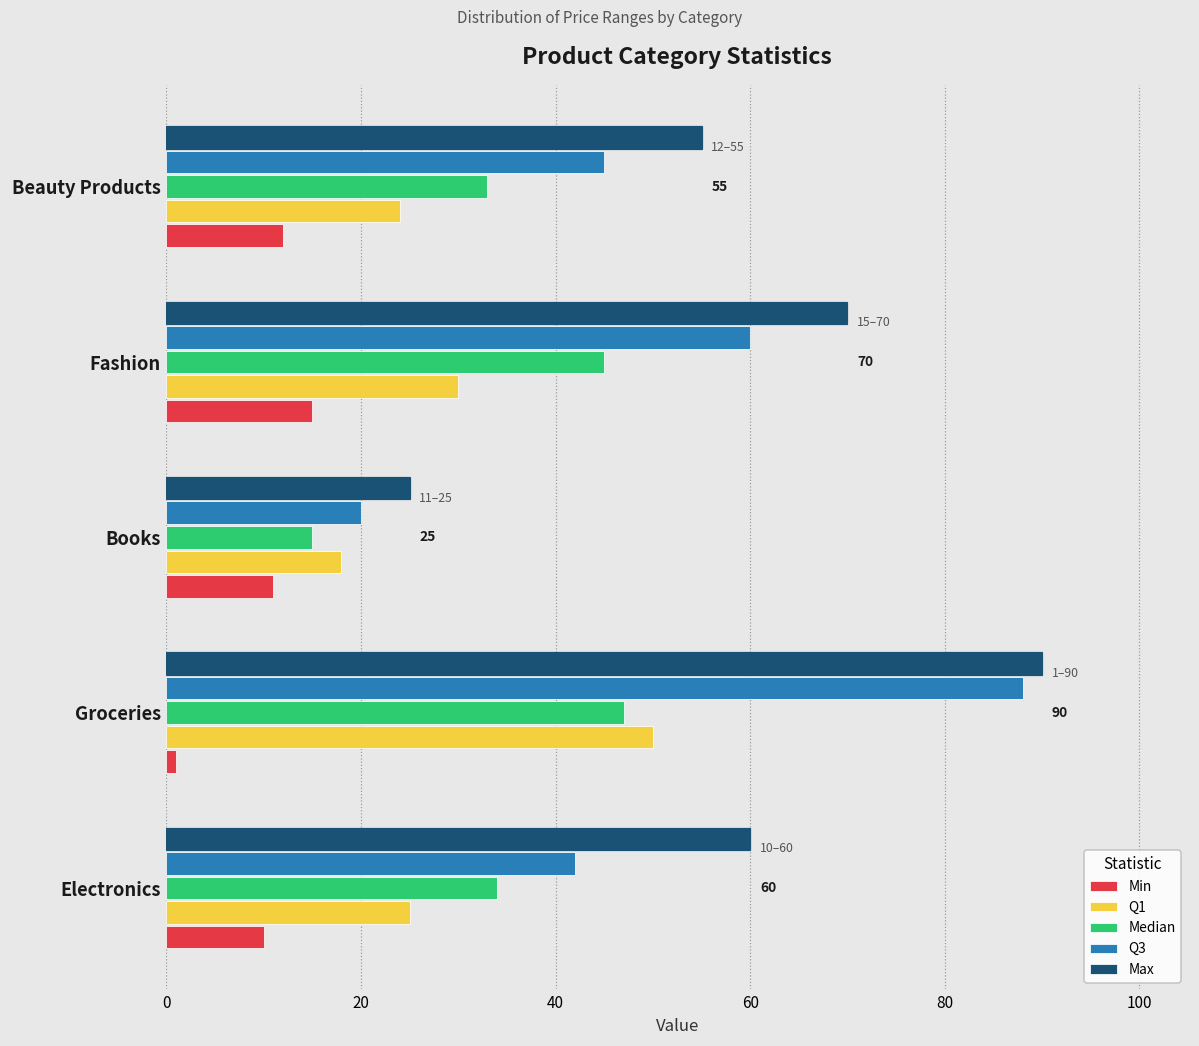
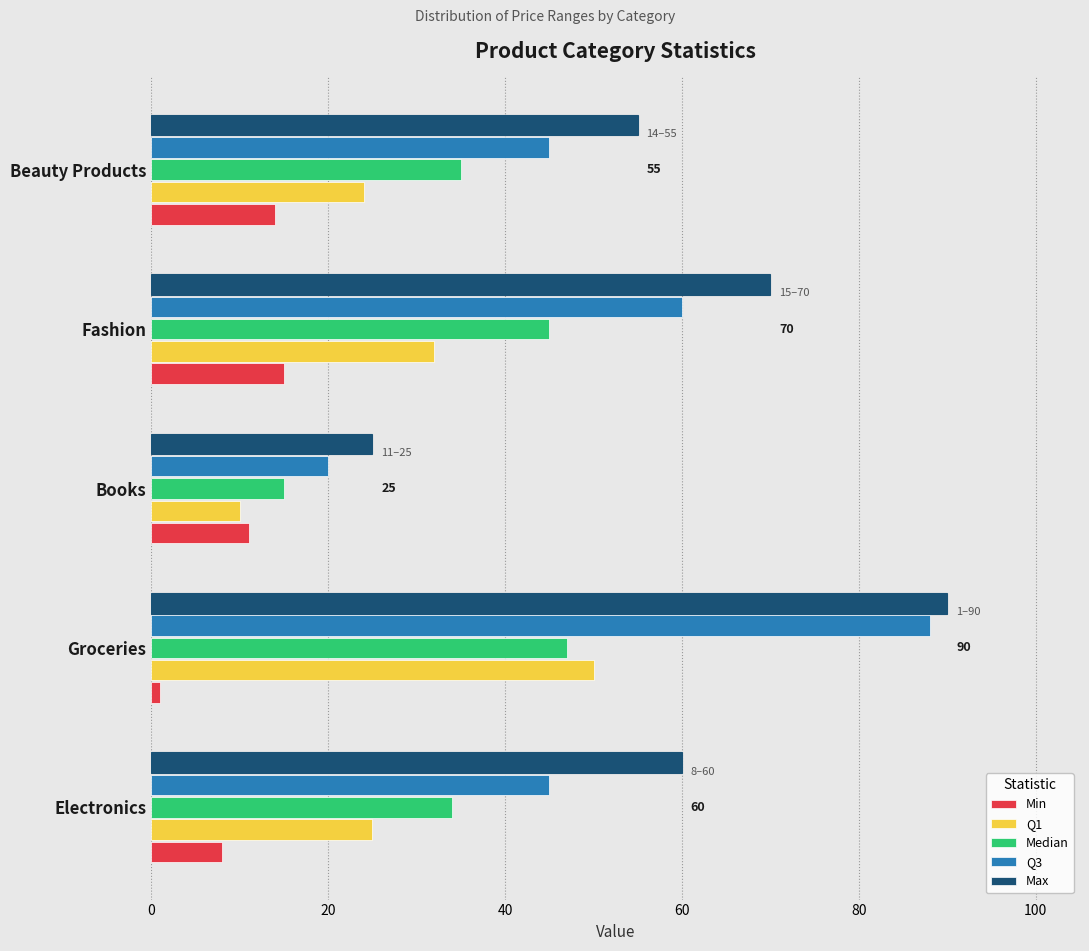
Median, Beauty Products: 33 -> 35
Min, Beauty Products: 12 -> 14
Q1, Fashion: 30 -> 32
Q1, Books: 18 -> 10
Q3, Electronics: 42 -> 45
Min, Electronics: 10 -> 8
